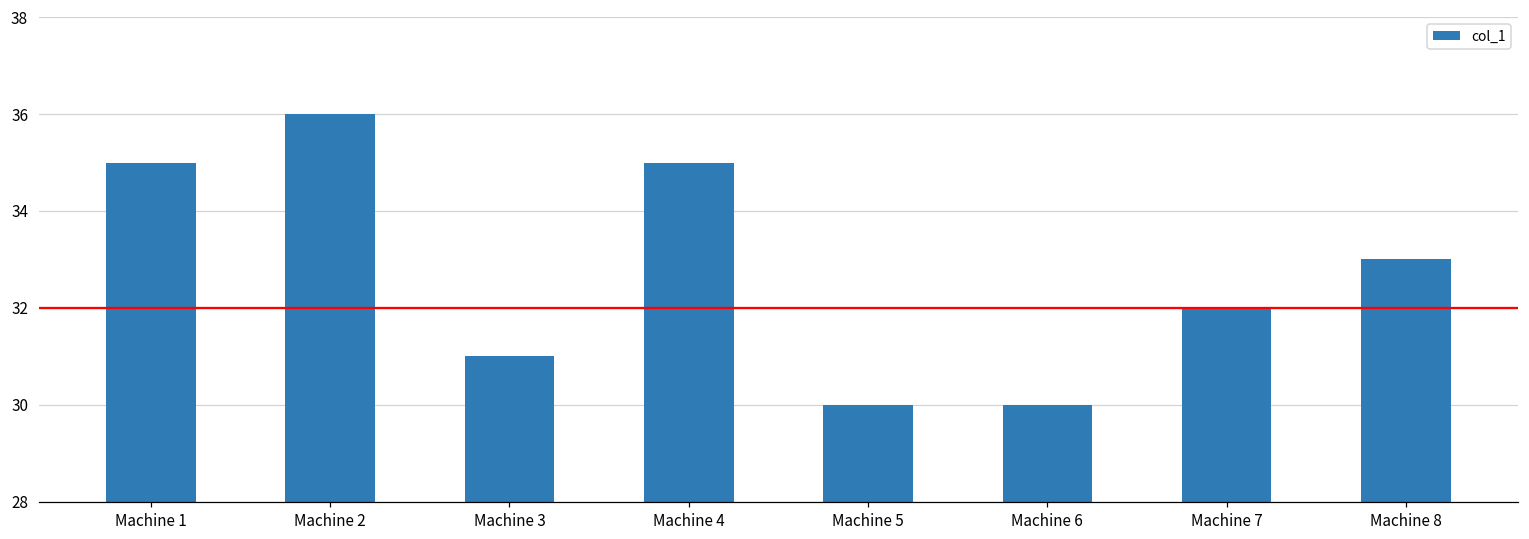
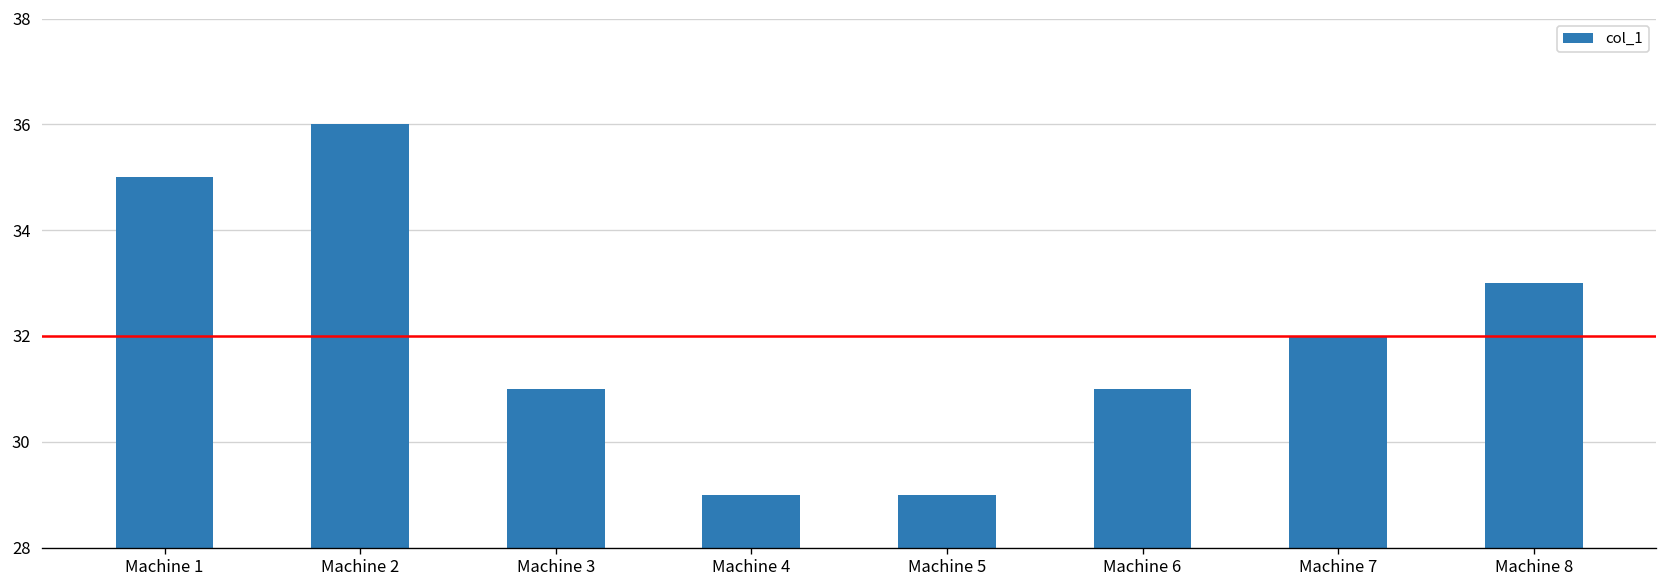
Machine 4: 35 -> 29
Machine 5: 30 -> 29
Machine 6: 30 -> 31
